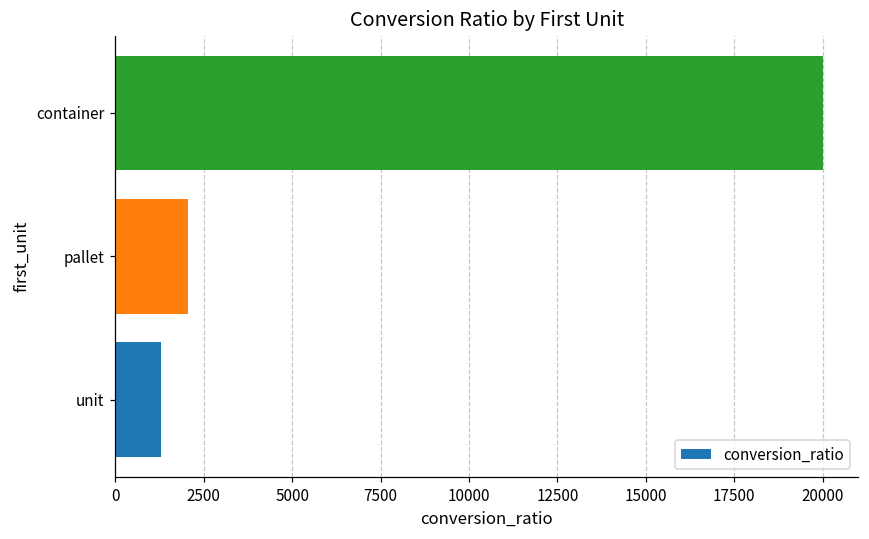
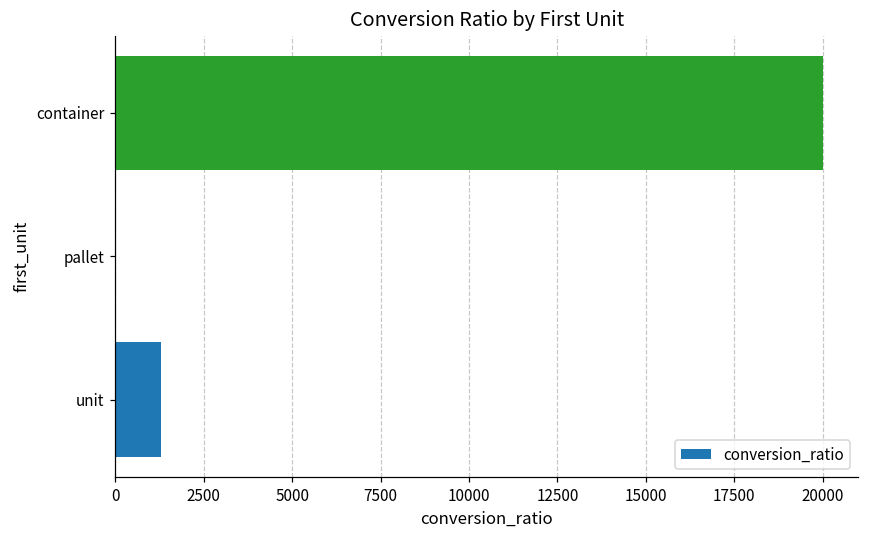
pallet: 2000 -> 0
